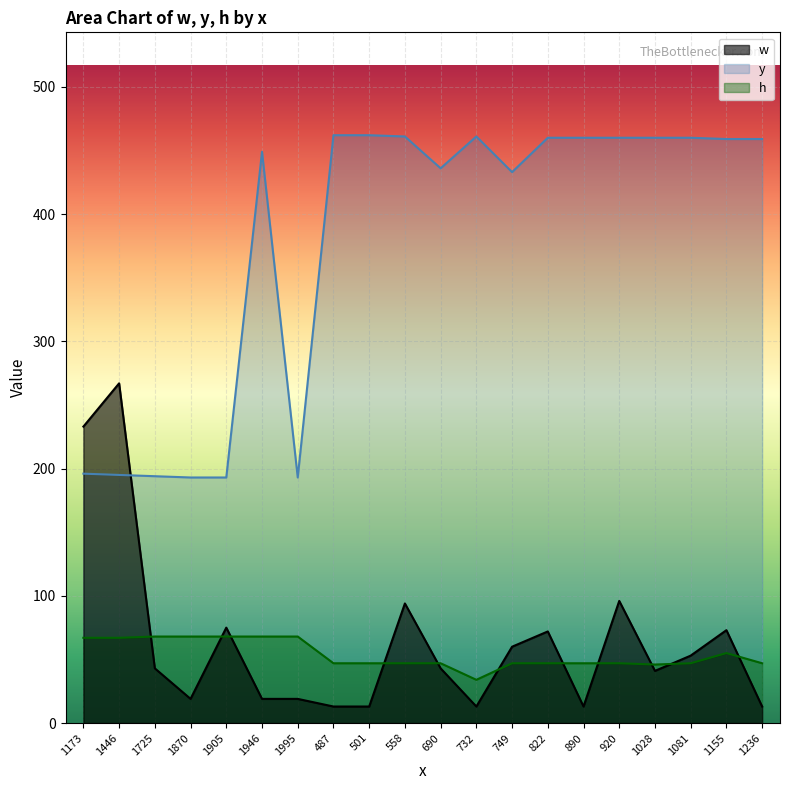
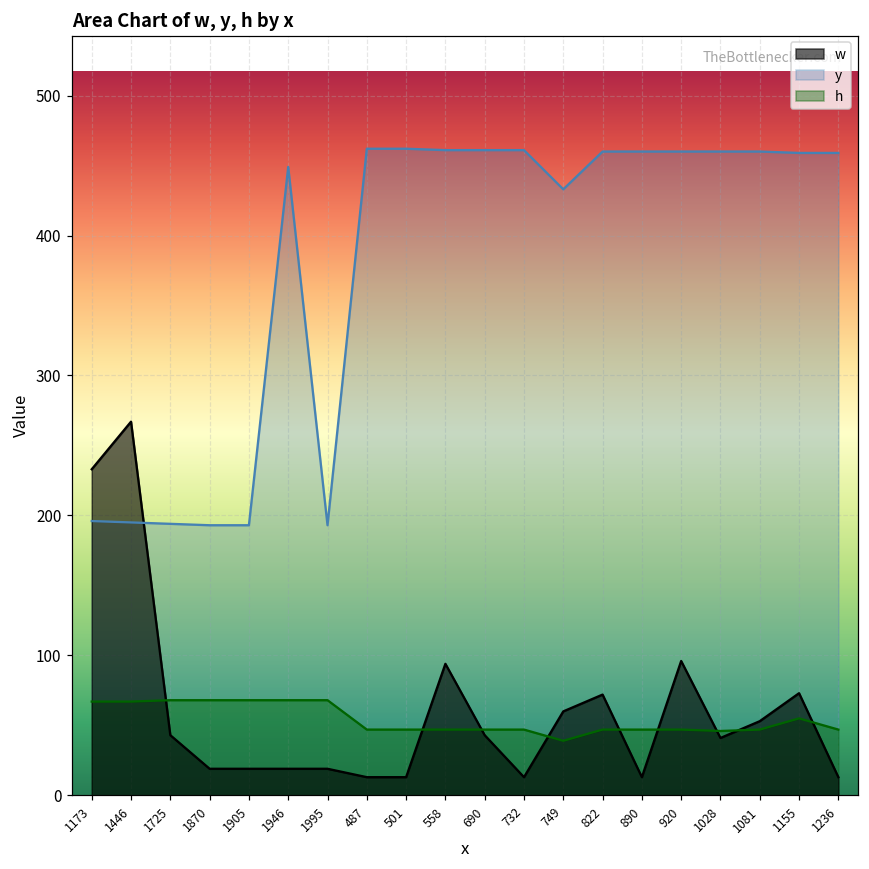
w, 1905: 75 -> 19
y, 690: 436 -> 461
h, 732: 34 -> 47
h, 749: 47 -> 39
